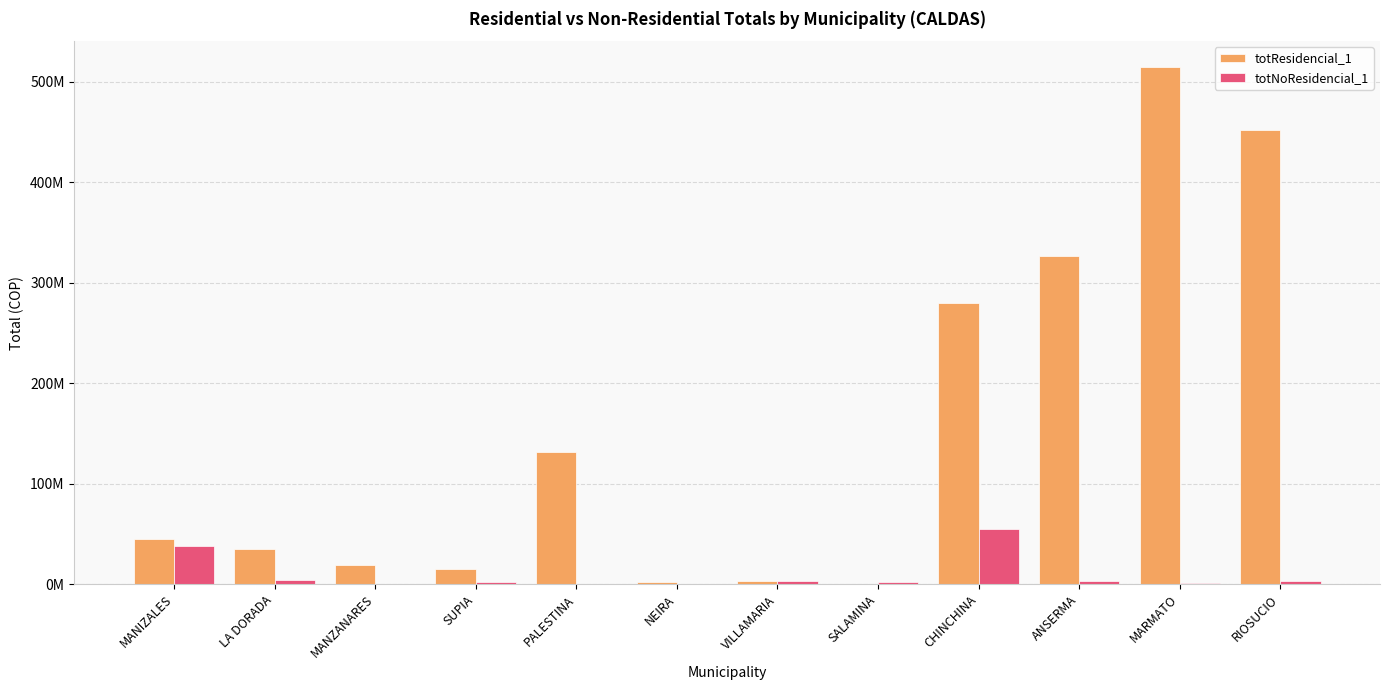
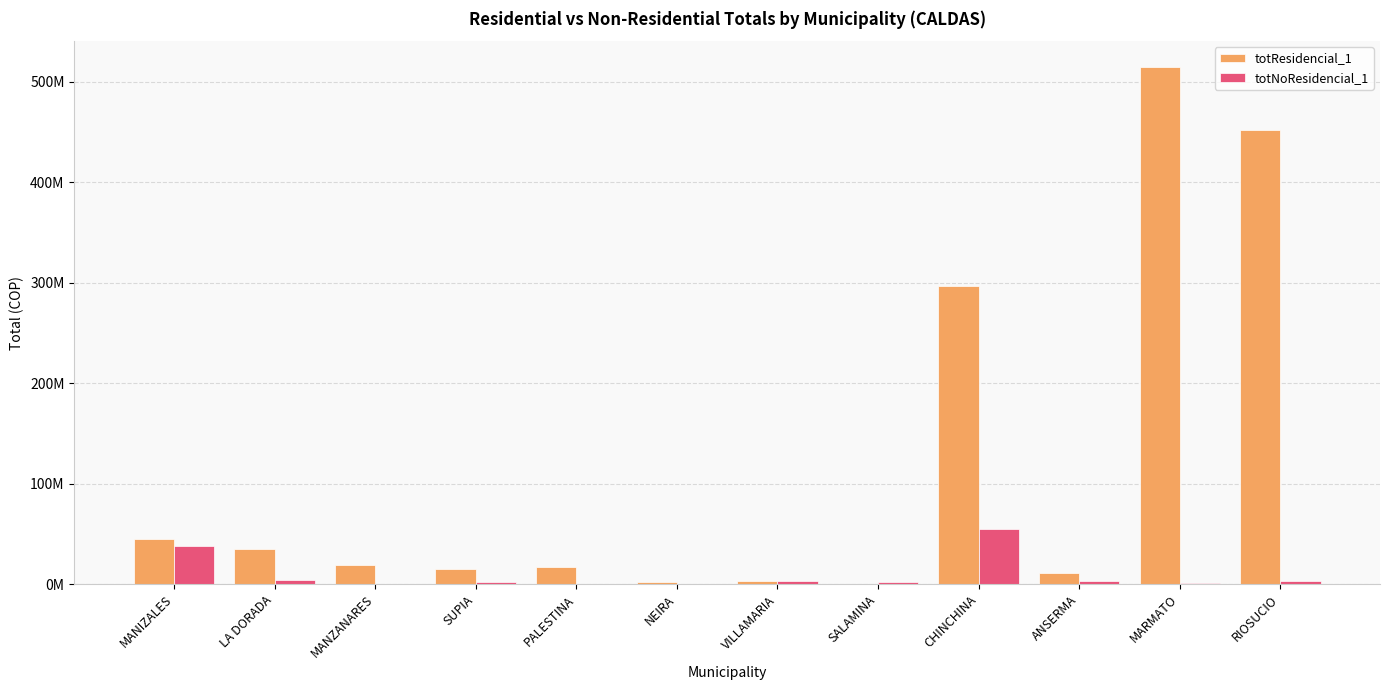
totResidencial_1, PALESTINA: 132000000 -> 17000000
totResidencial_1, CHINCHINA: 280000000 -> 297000000
totResidencial_1, ANSERMA: 326000000 -> 11000000
